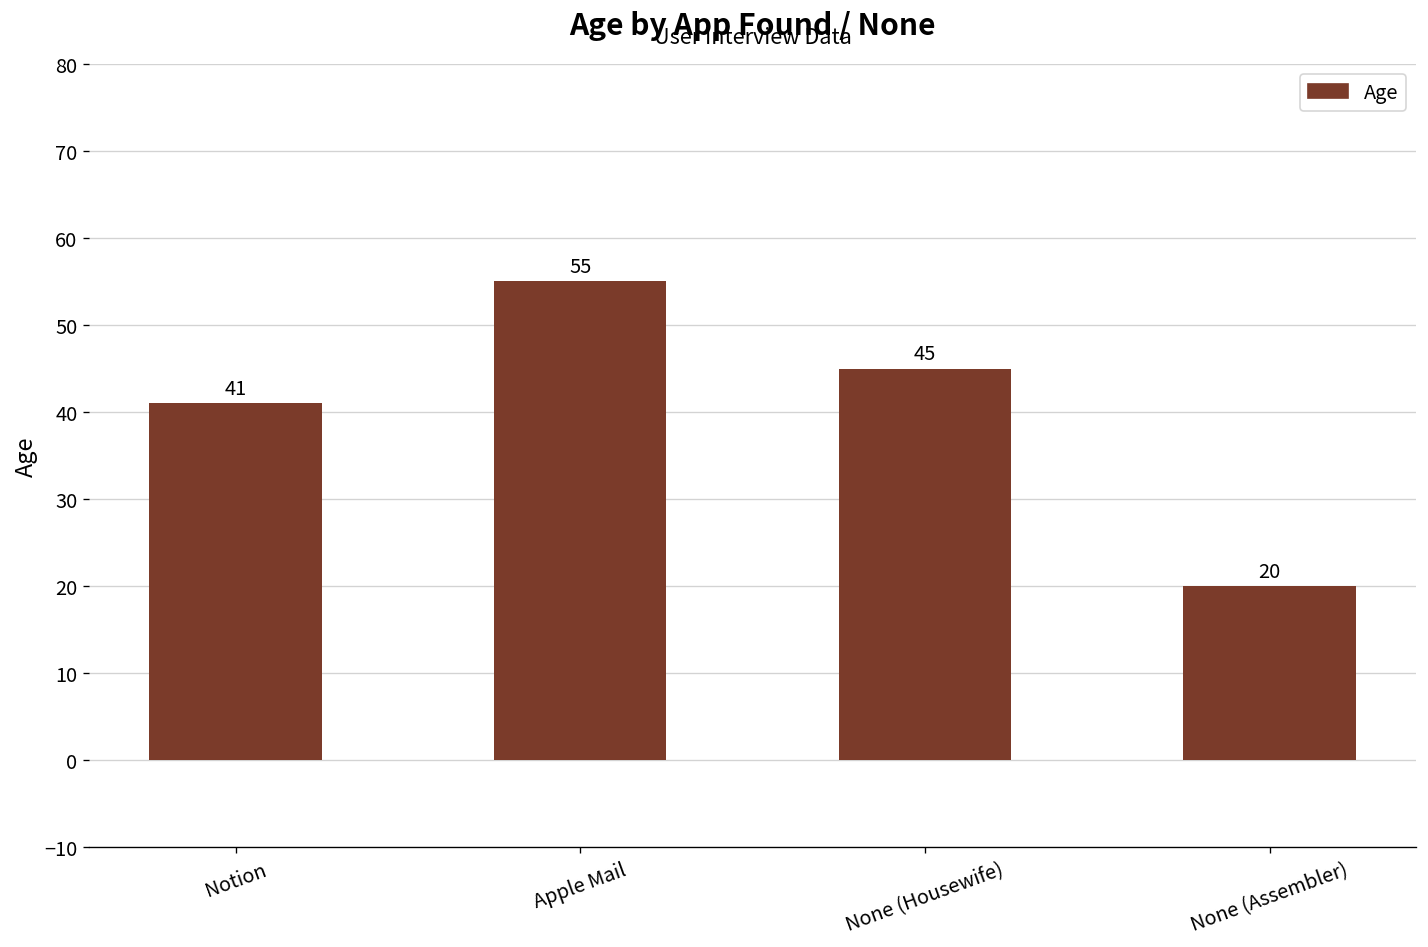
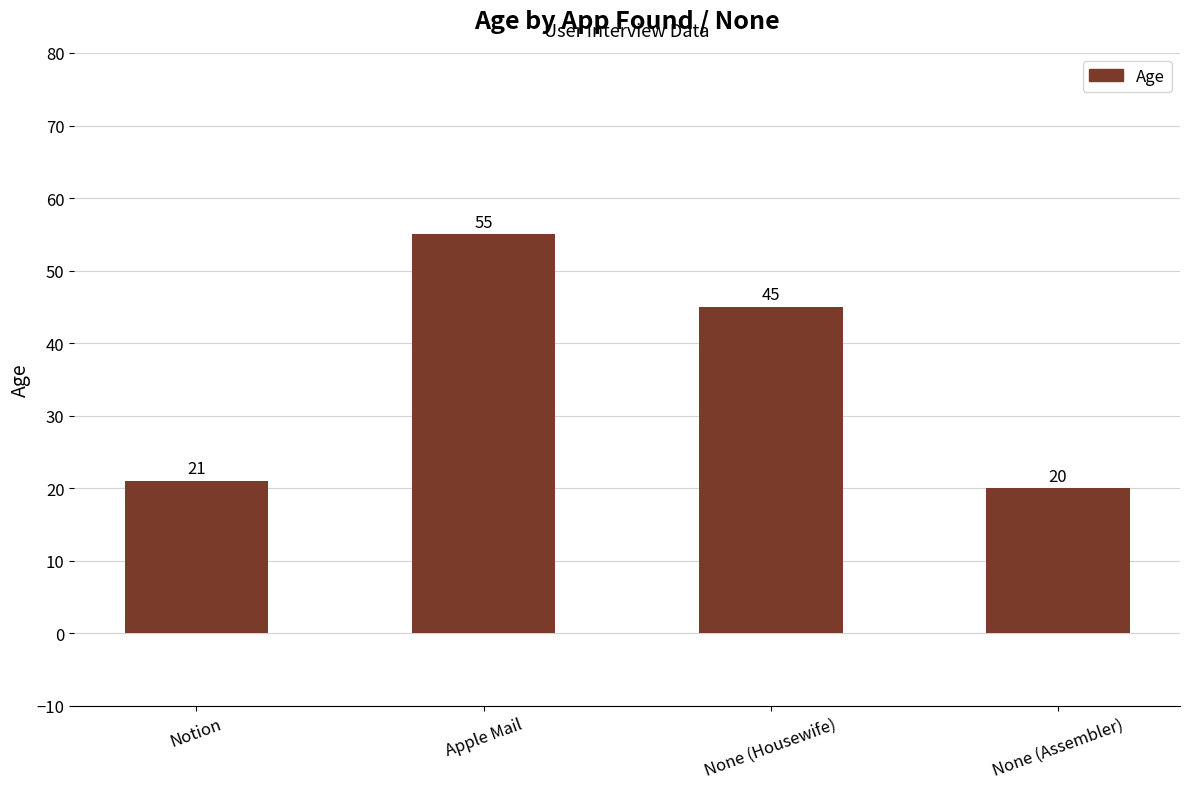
Notion: 41 -> 21
